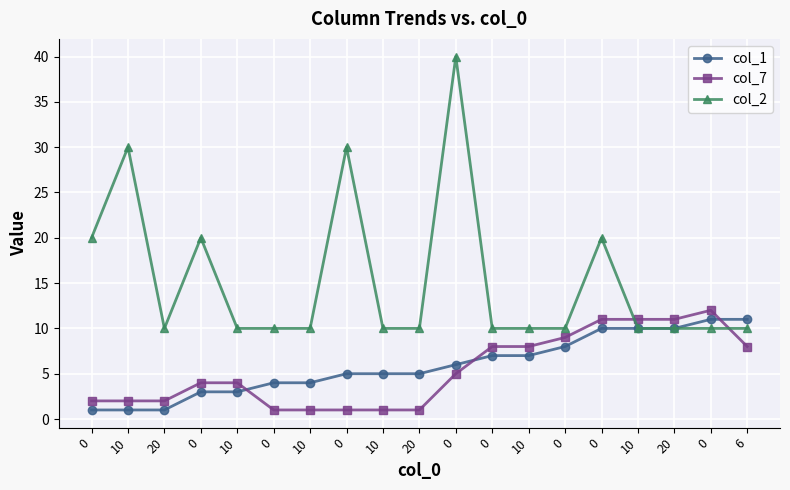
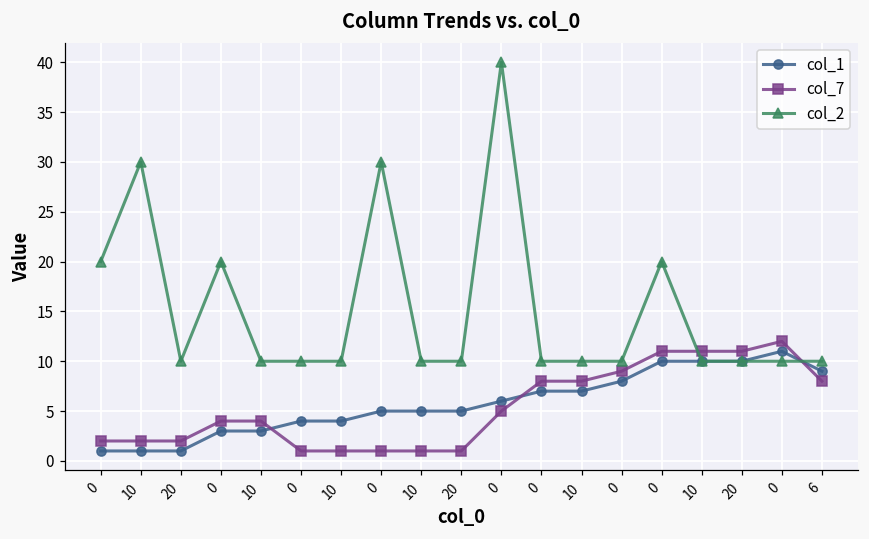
col_1, 6: 11 -> 9
